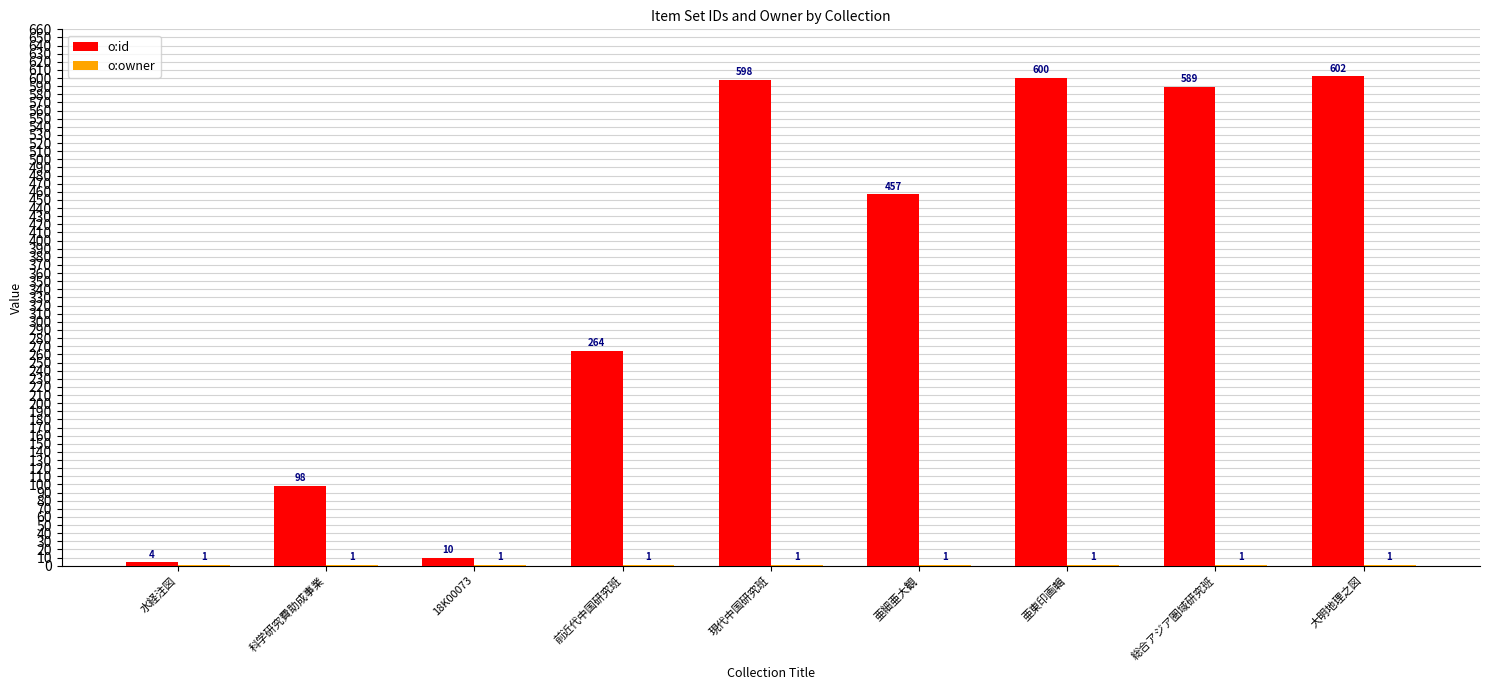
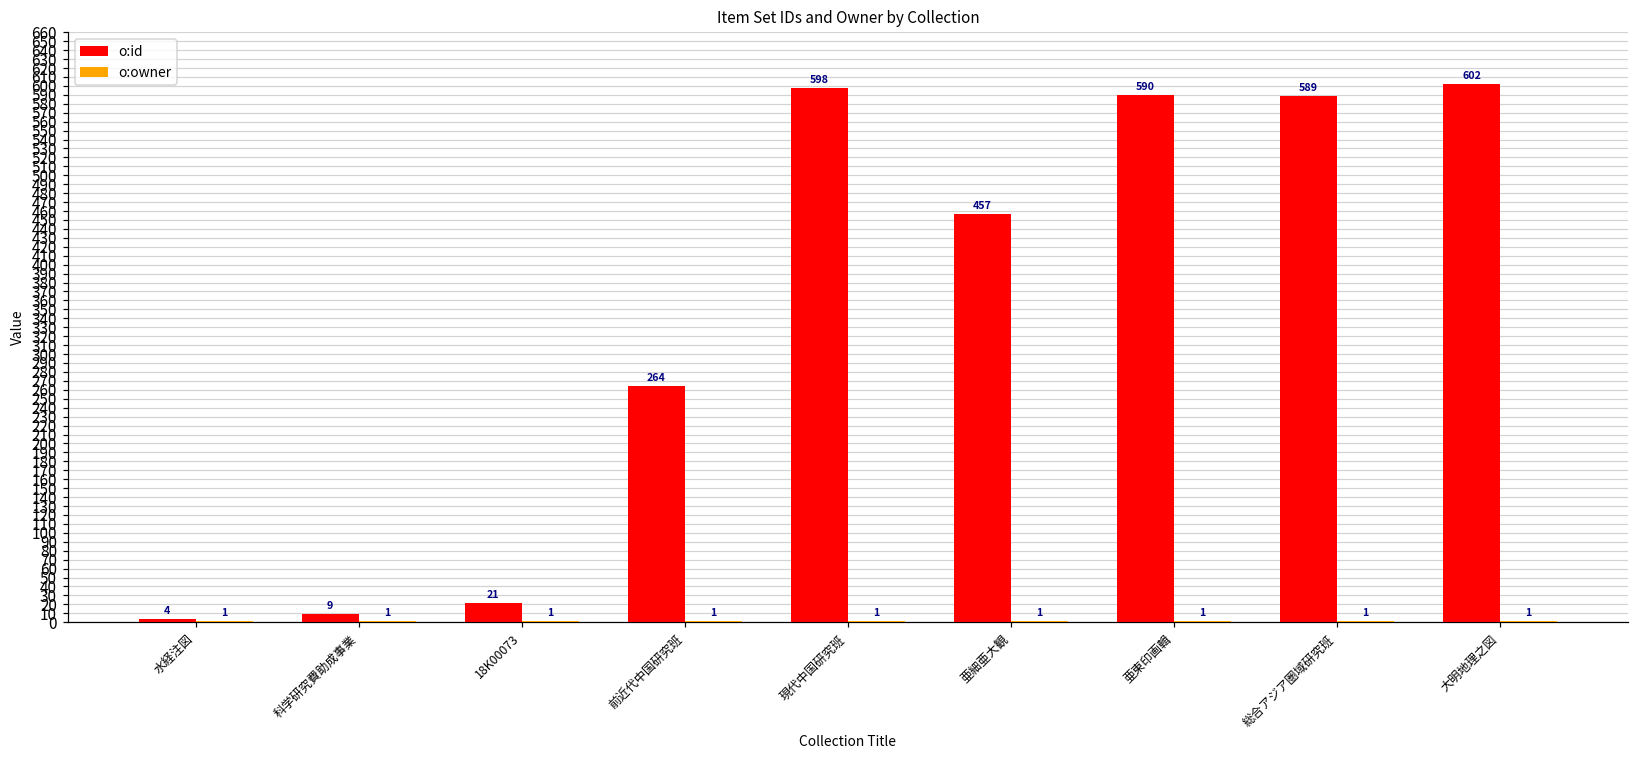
o:id, 科学研究費助成事業: 98 -> 9
o:id, 18K00073: 10 -> 21
o:id, 亜東印画輯: 600 -> 590
